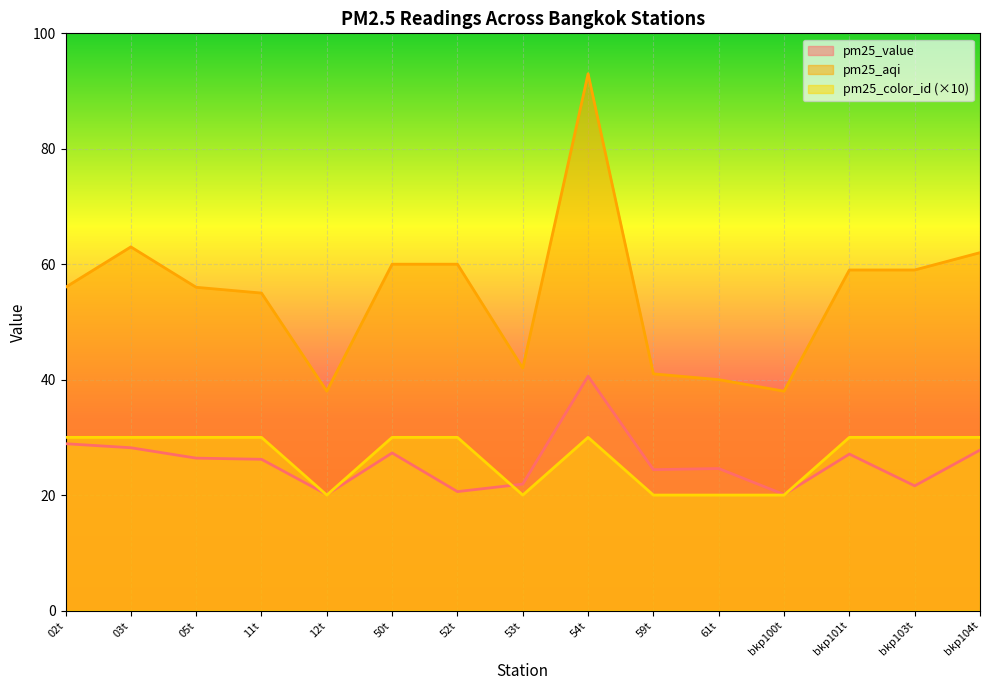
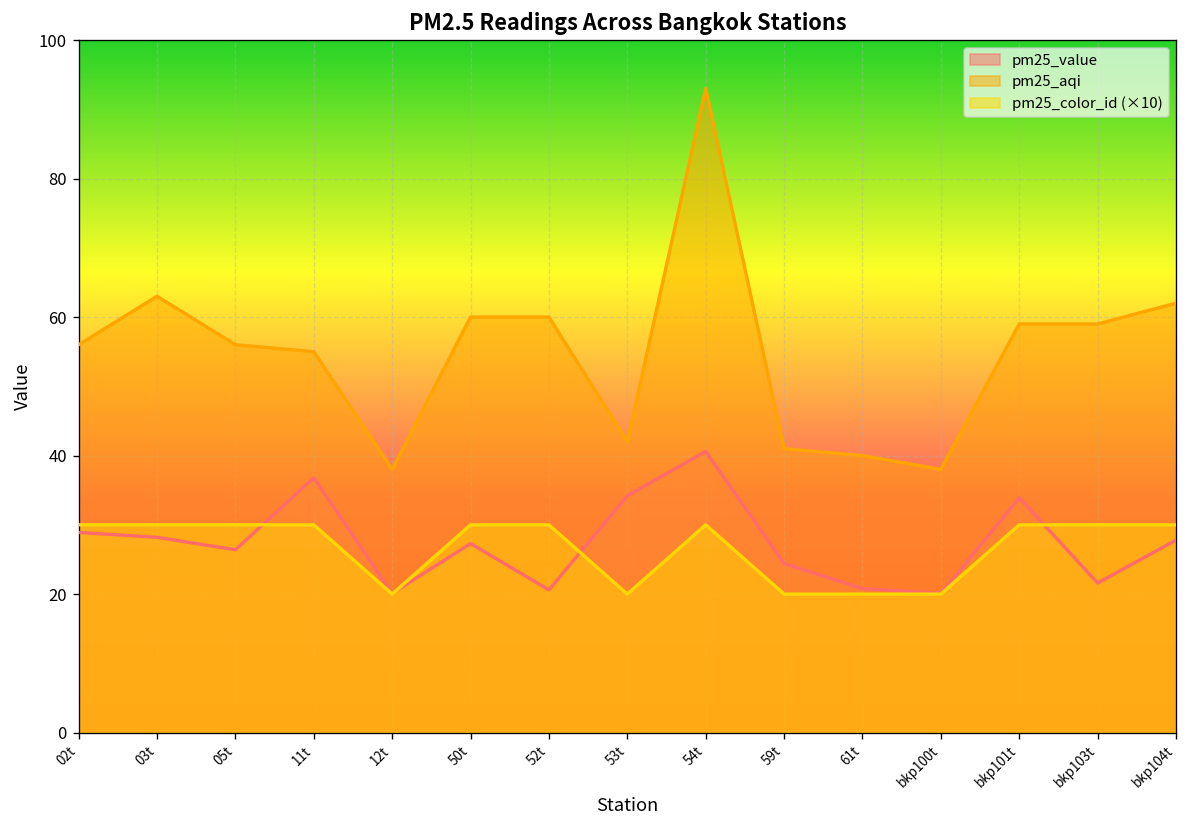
pm25_value, 11t: 26 -> 37
pm25_value, 53t: 22 -> 34
pm25_value, 61t: 25 -> 21
pm25_value, bkp101t: 27 -> 34
